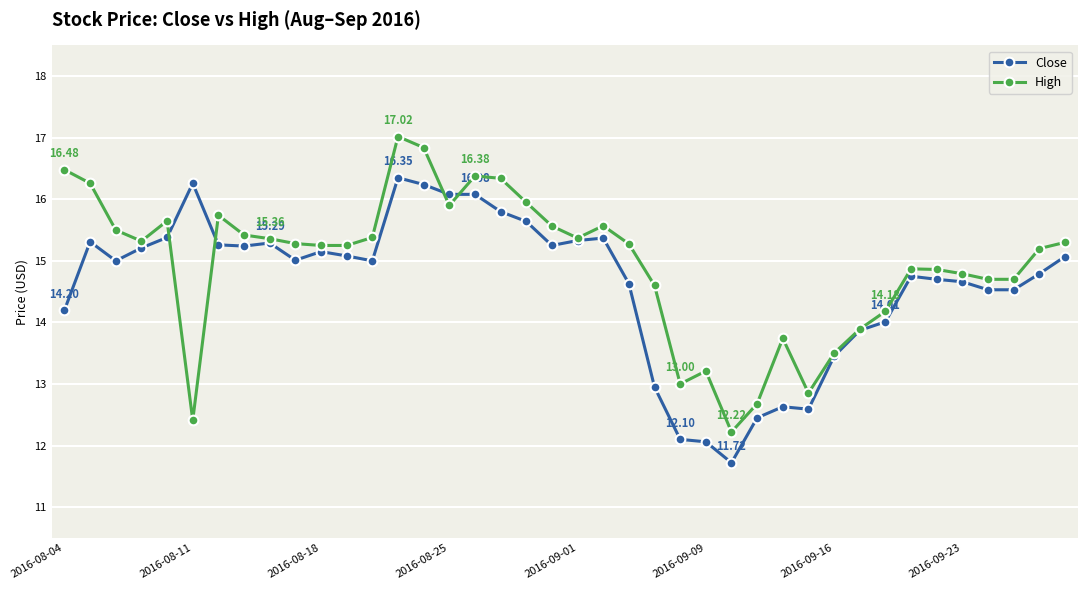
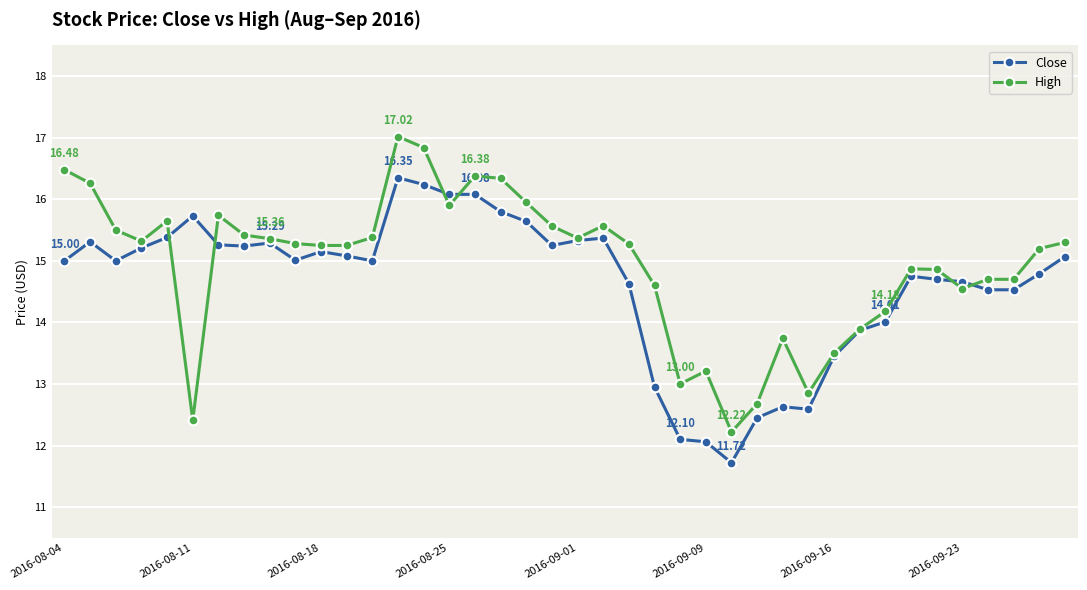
Close, 2016-08-04: 14.20 -> 15.00
Close, 2016-08-11: 16.3 -> 15.7
High, 2016-09-23: 14.8 -> 14.6
